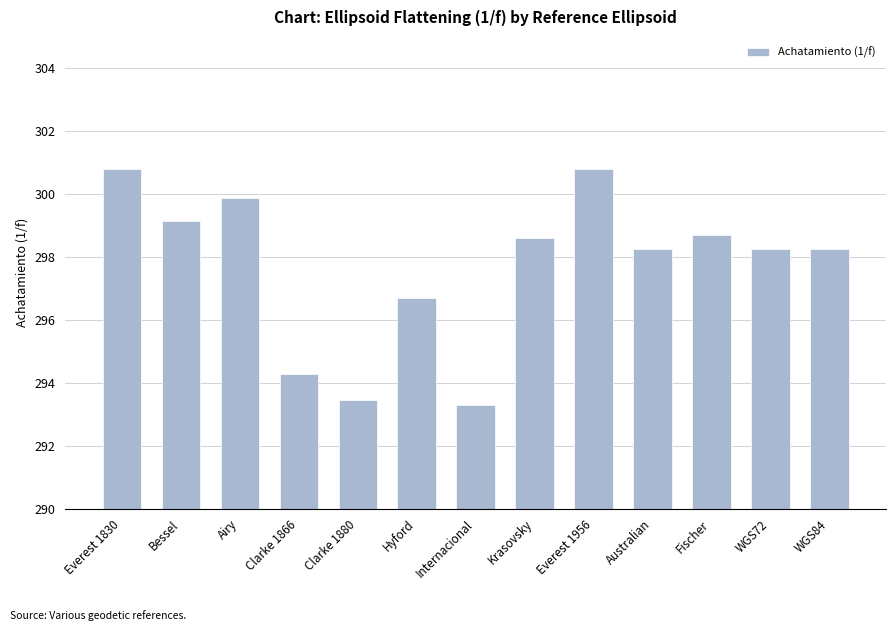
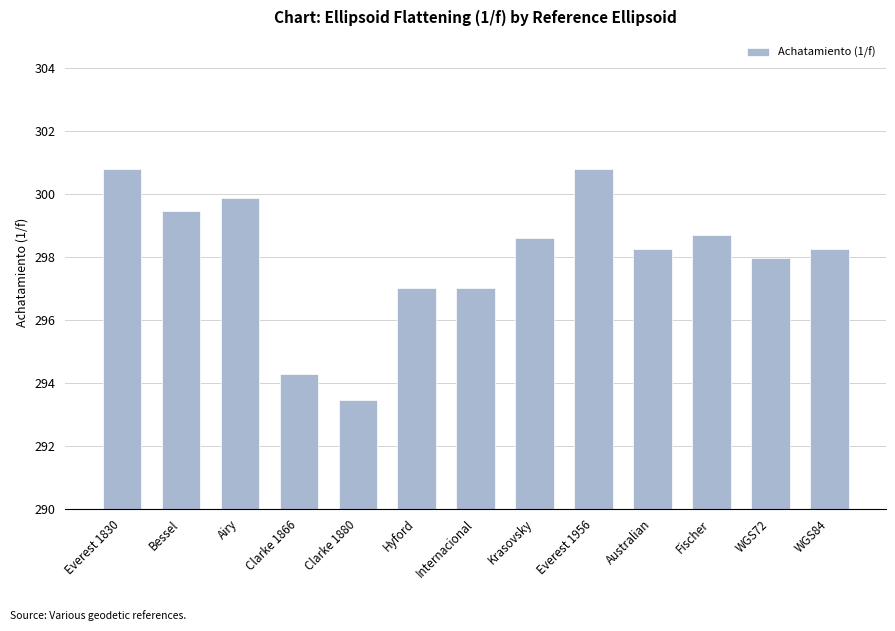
Bessel: 299.2 -> 299.5
Hyford: 296.7 -> 297.0
Internacional: 293.3 -> 297.0
WGS72: 298.3 -> 298.0
